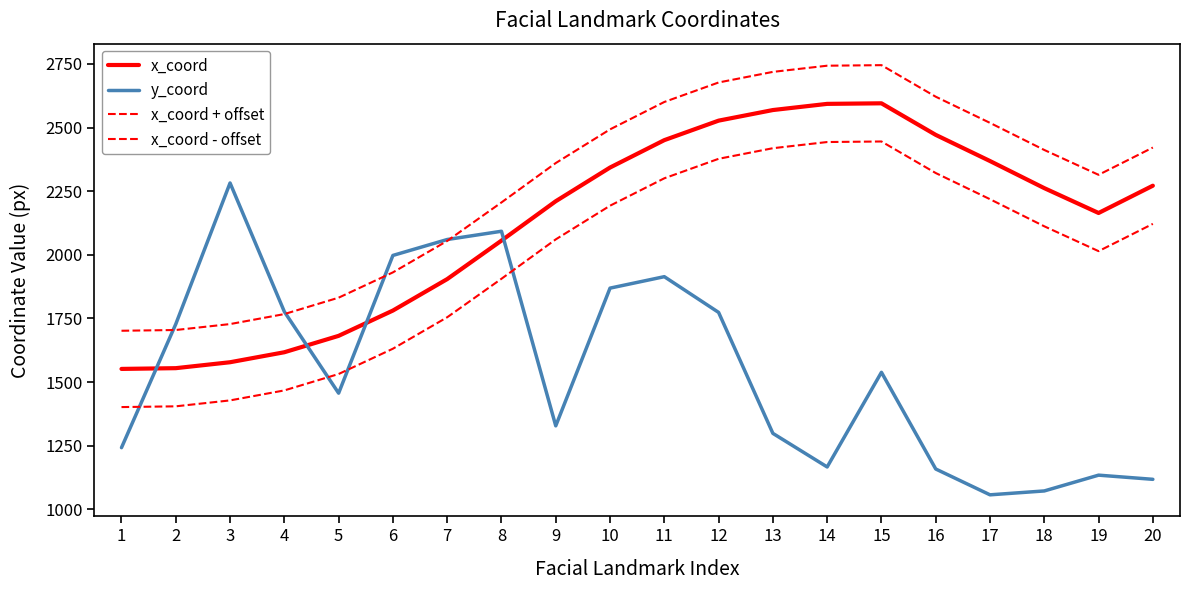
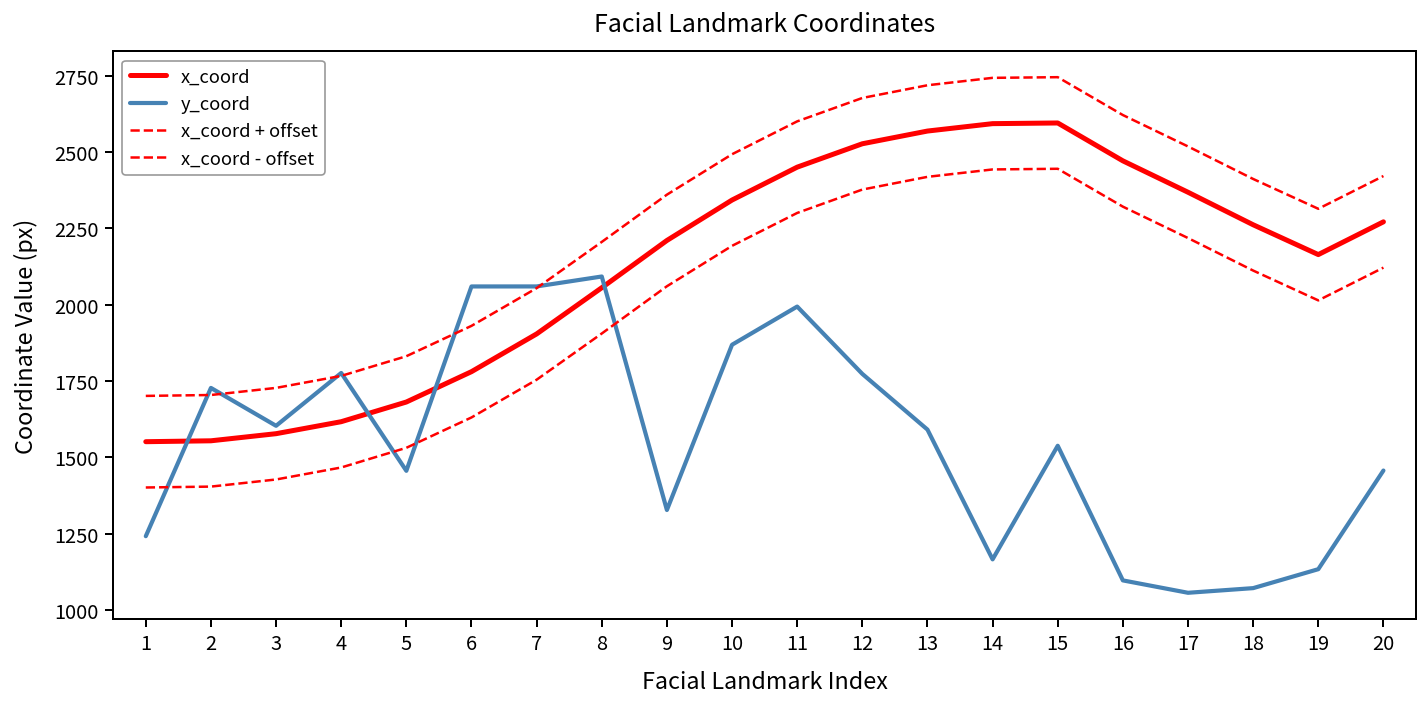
y_coord, 3: 2280 -> 1600
y_coord, 6: 2000 -> 2060
y_coord, 11: 1910 -> 1990
y_coord, 13: 1300 -> 1590
y_coord, 16: 1160 -> 1100
y_coord, 20: 1120 -> 1460
